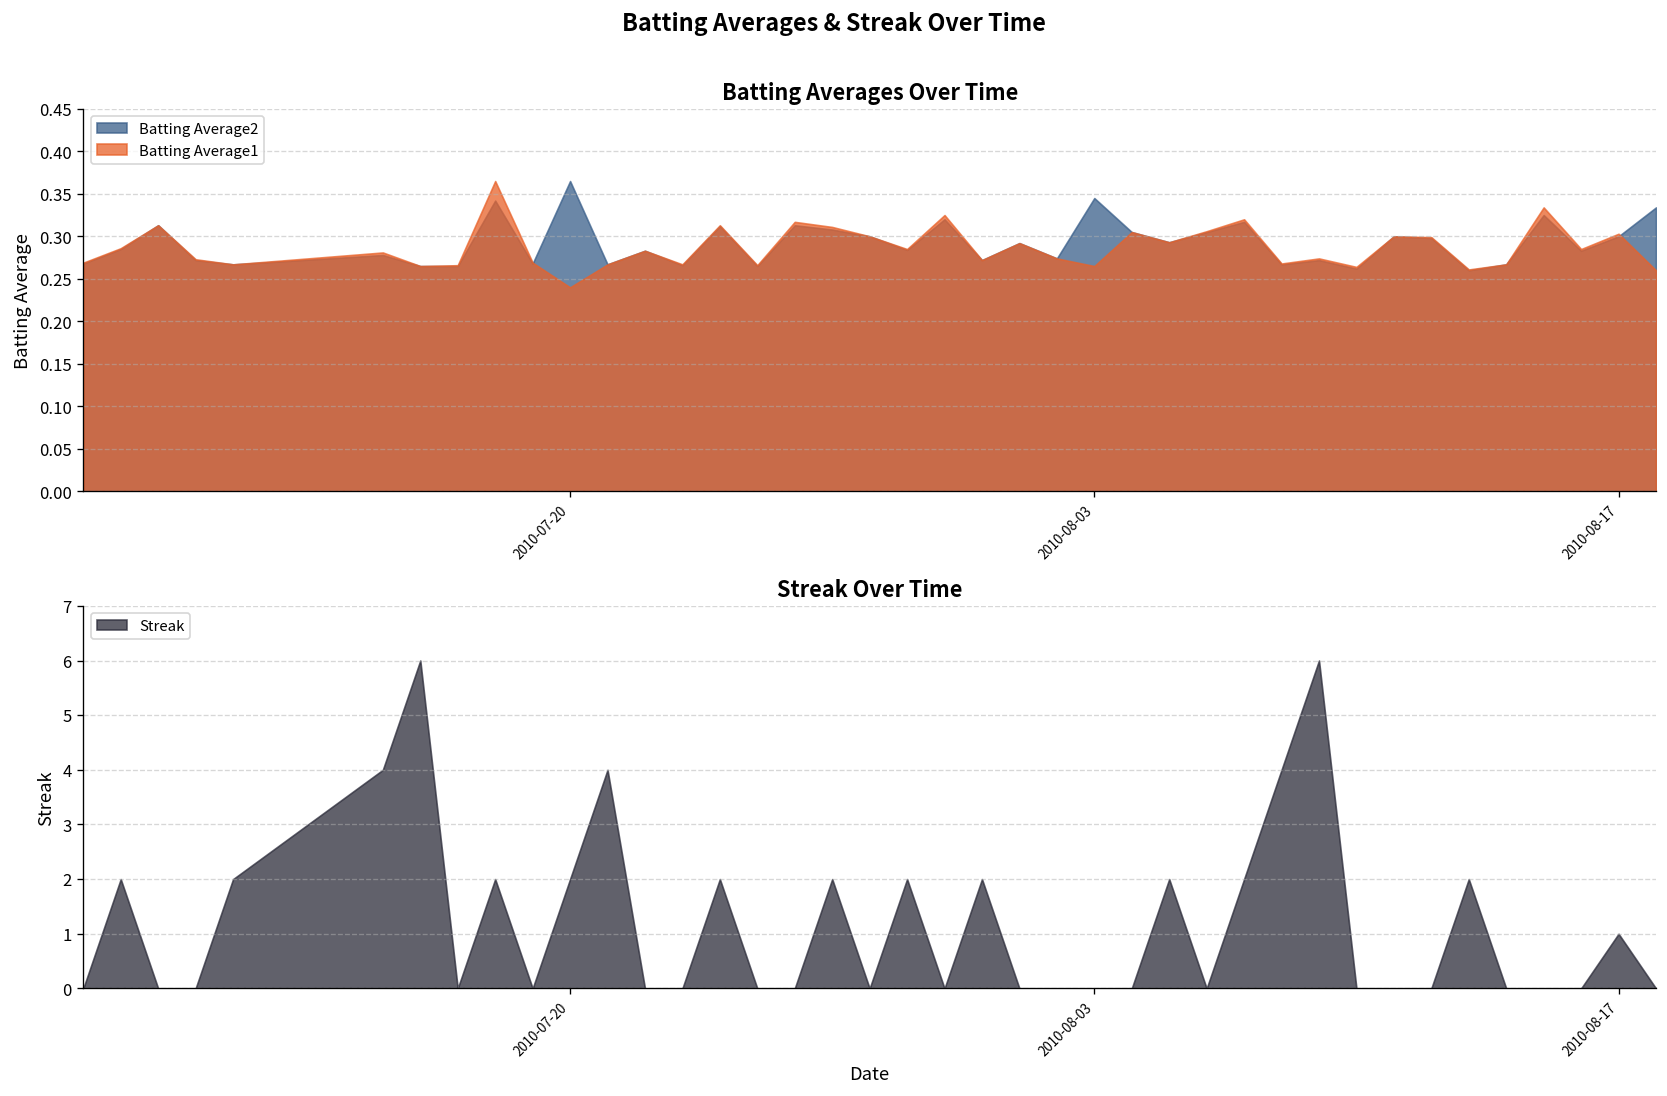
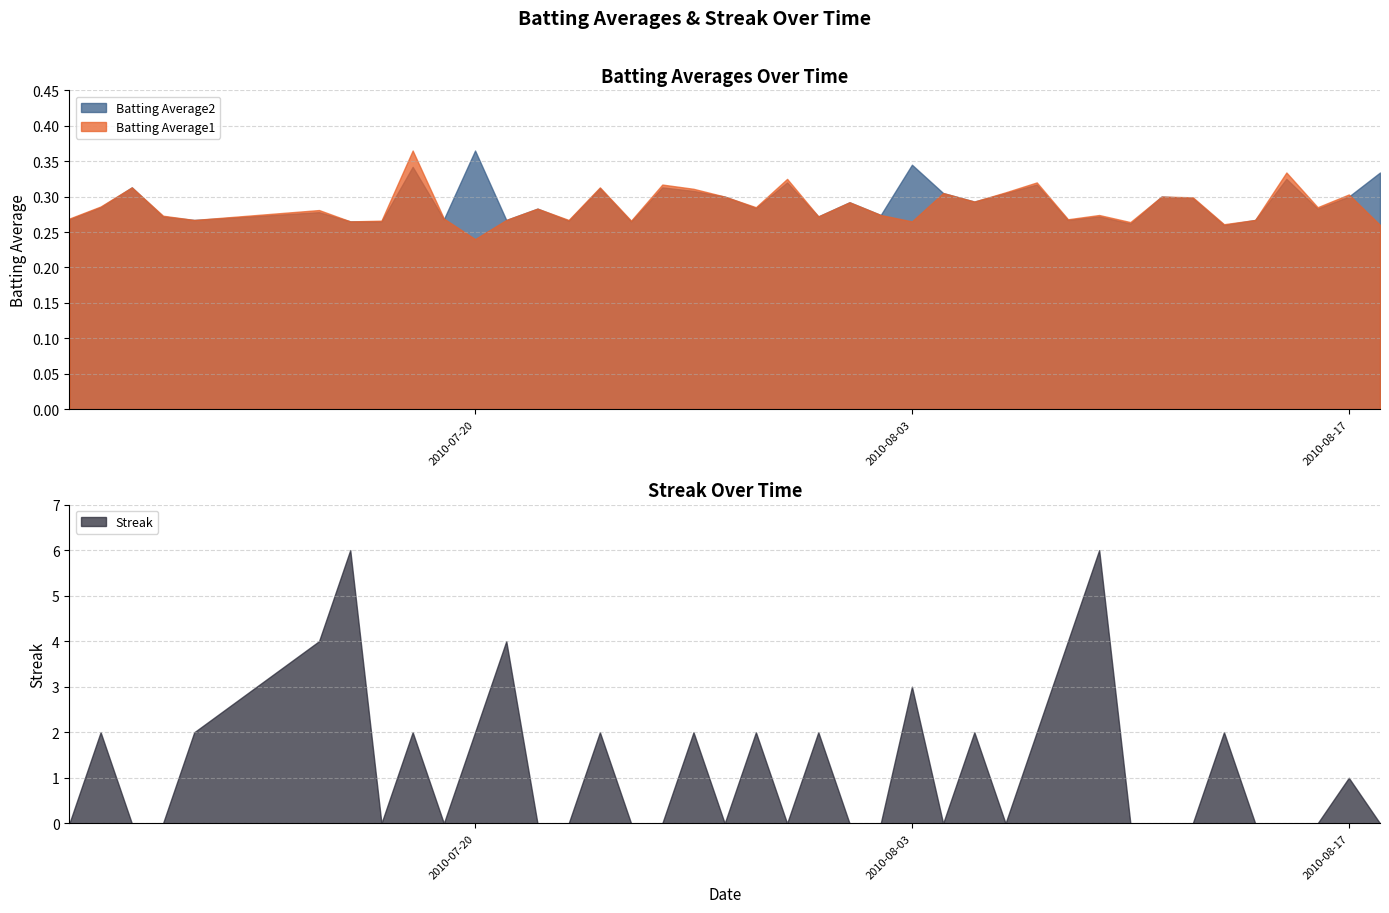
Streak Over Time, 2010-08-03: 0 -> 3
